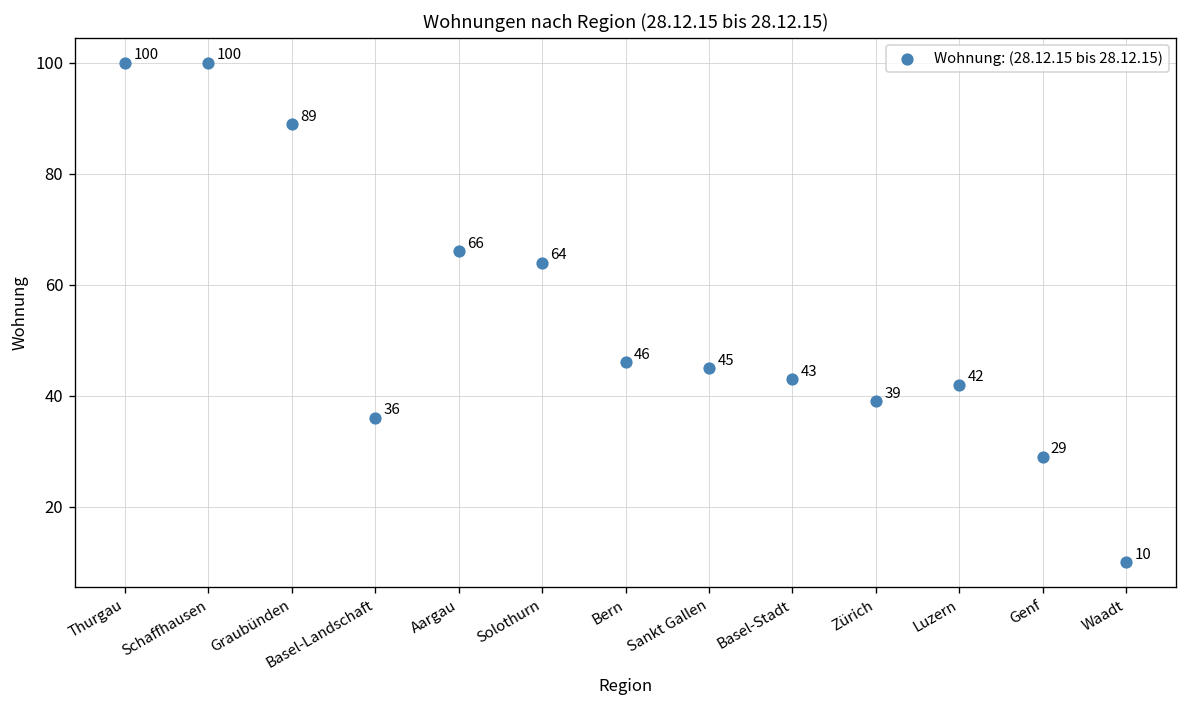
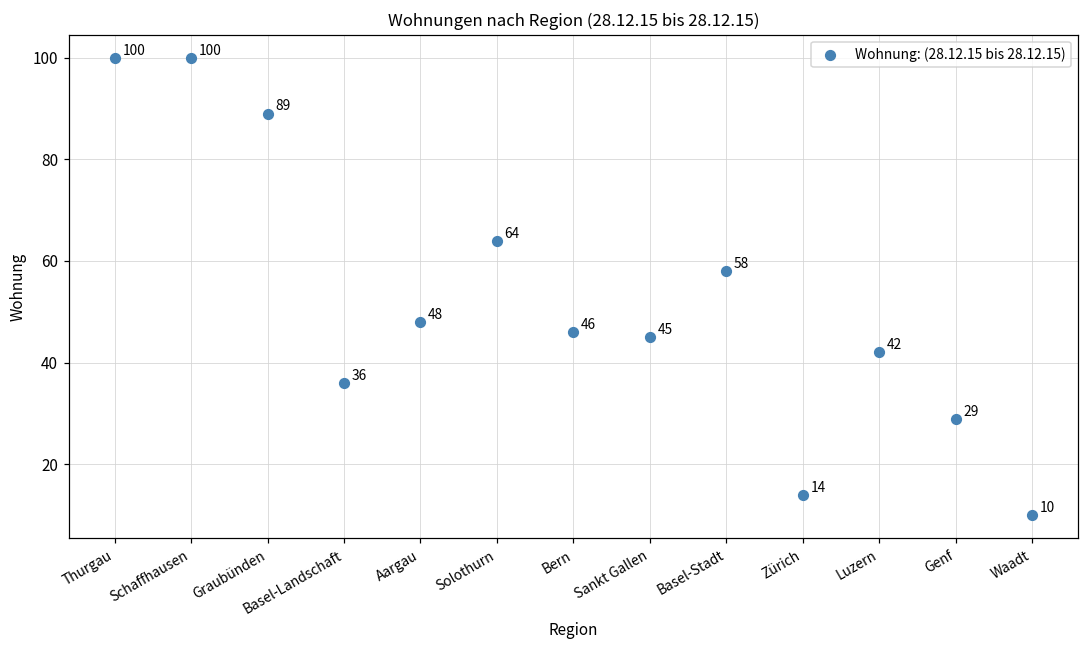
Aargau: 66 -> 48
Basel-Stadt: 43 -> 58
Zürich: 39 -> 14
